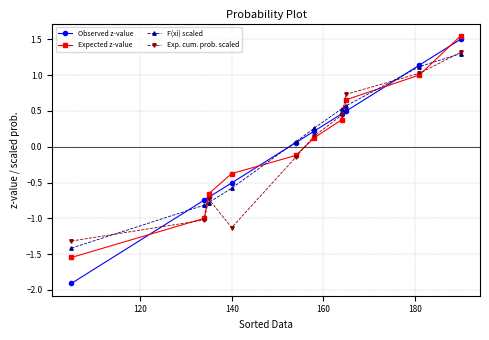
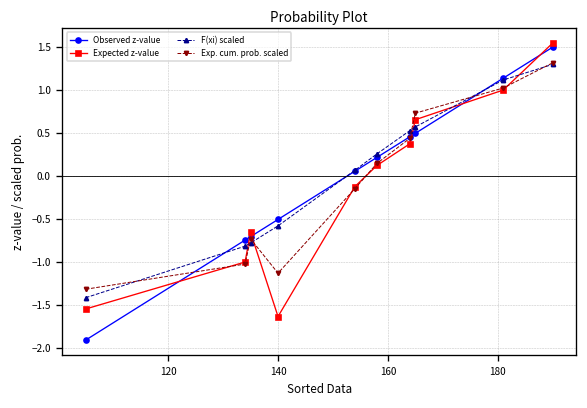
Expected z-value, 140: -0.4 -> -1.6
